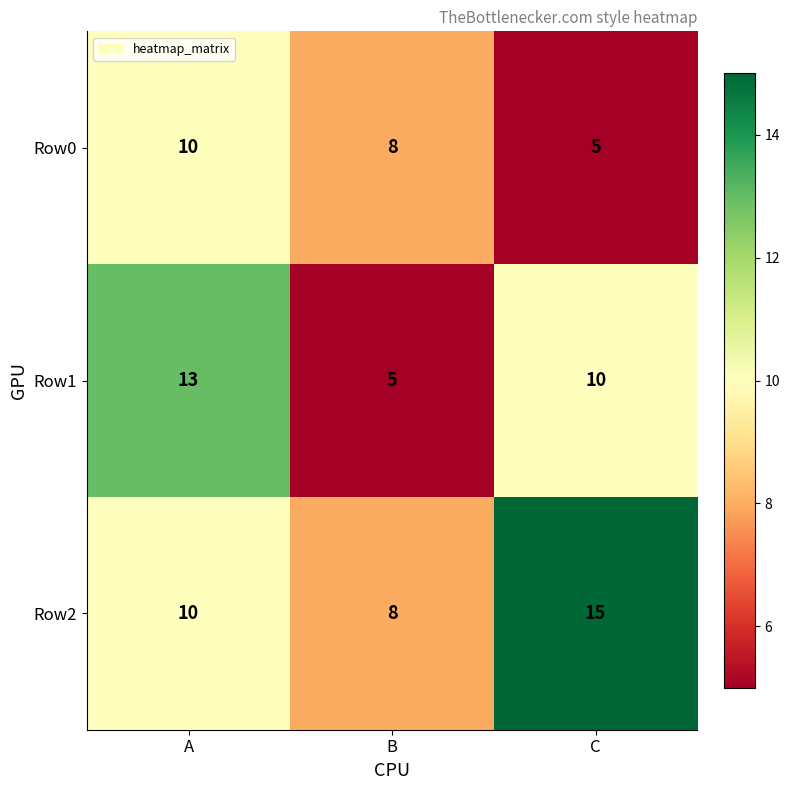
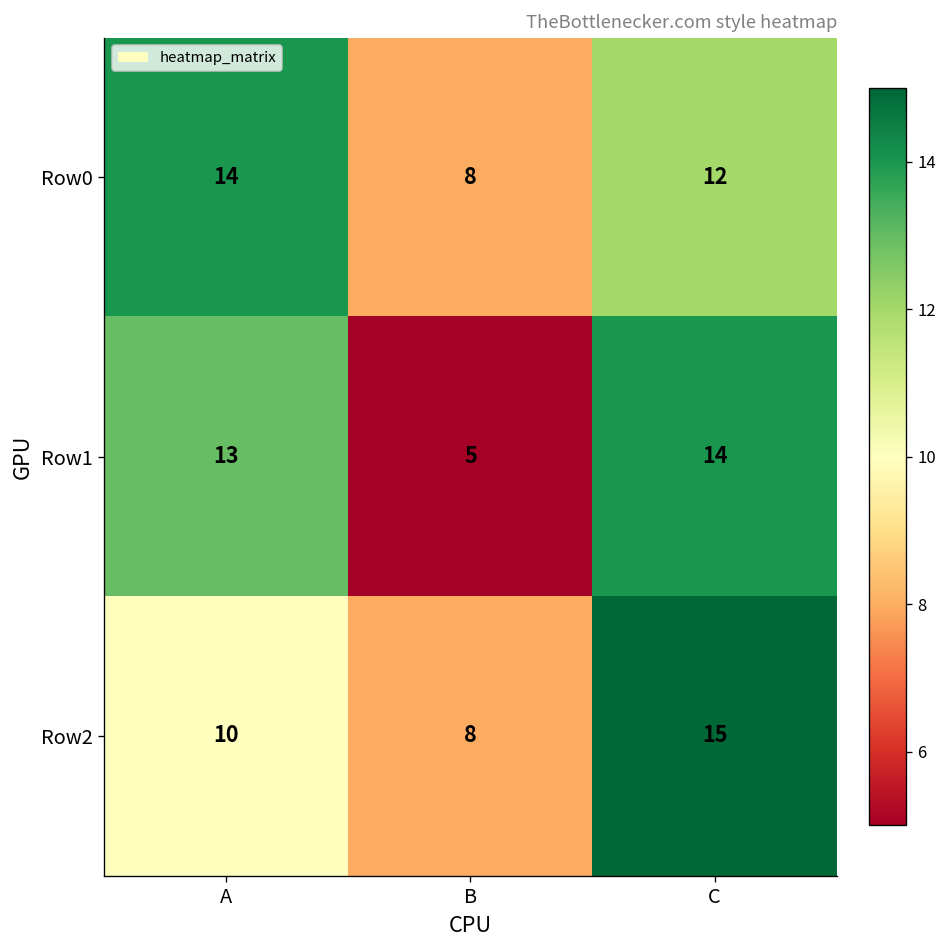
Row0, A: 10 -> 14
Row0, C: 5 -> 12
Row1, C: 10 -> 14
